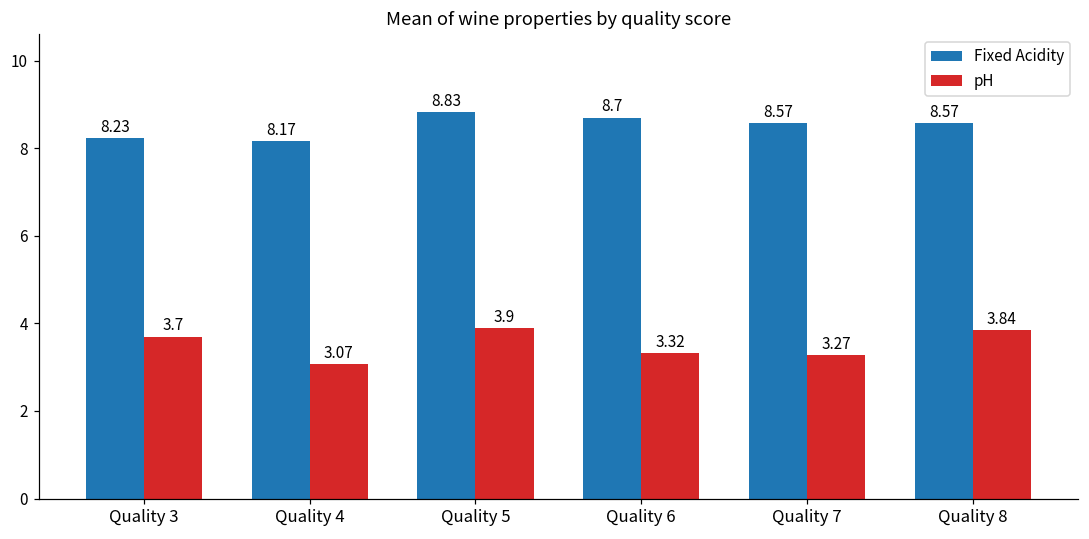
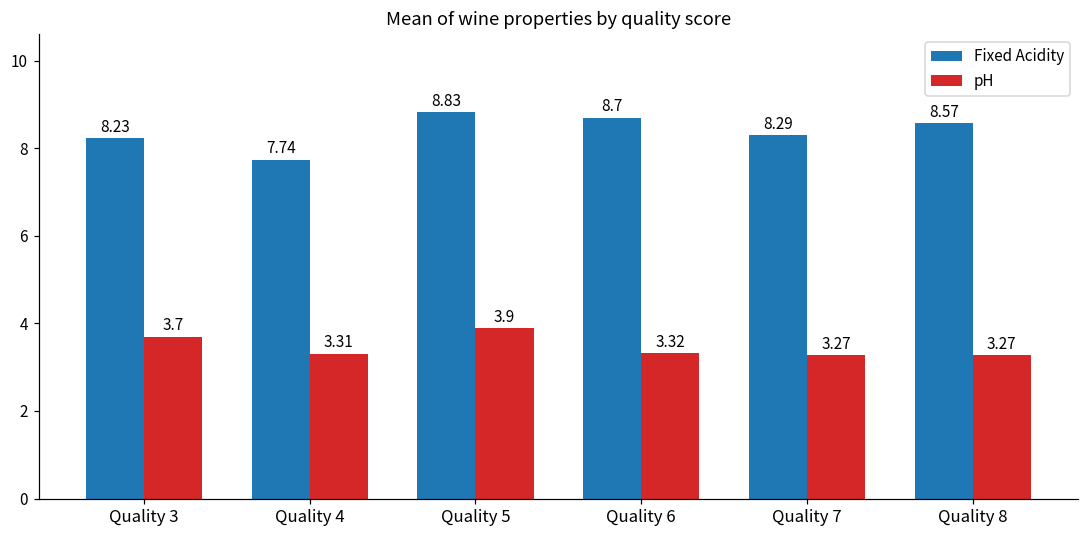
Fixed Acidity, Quality 4: 8.17 -> 7.74
pH, Quality 4: 3.07 -> 3.31
Fixed Acidity, Quality 7: 8.57 -> 8.29
pH, Quality 8: 3.84 -> 3.27
